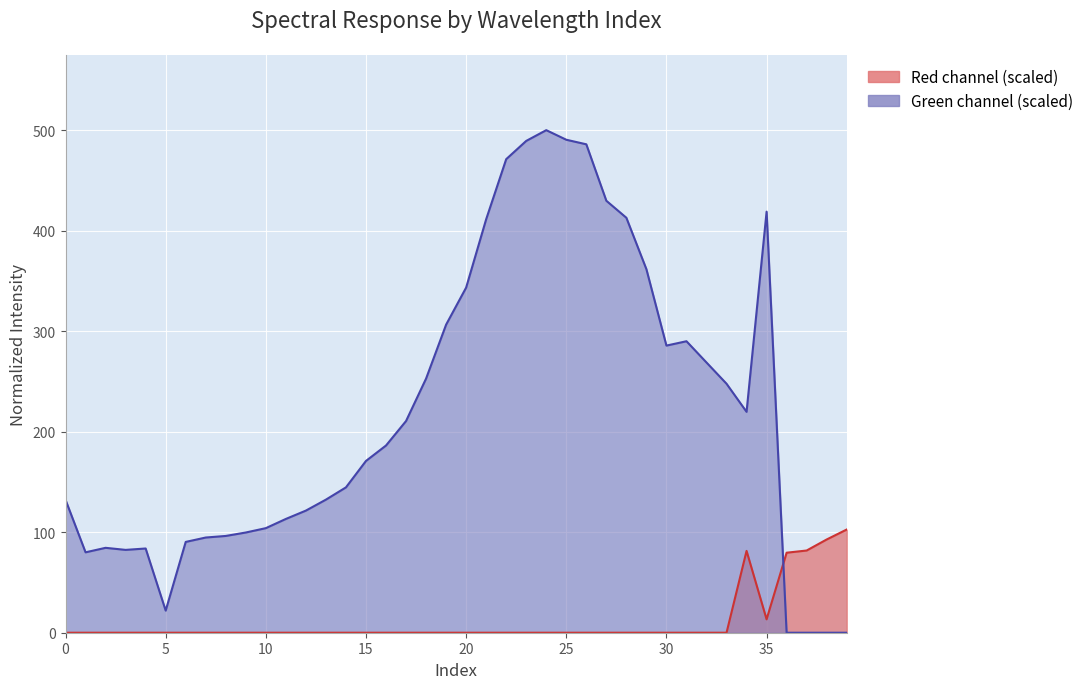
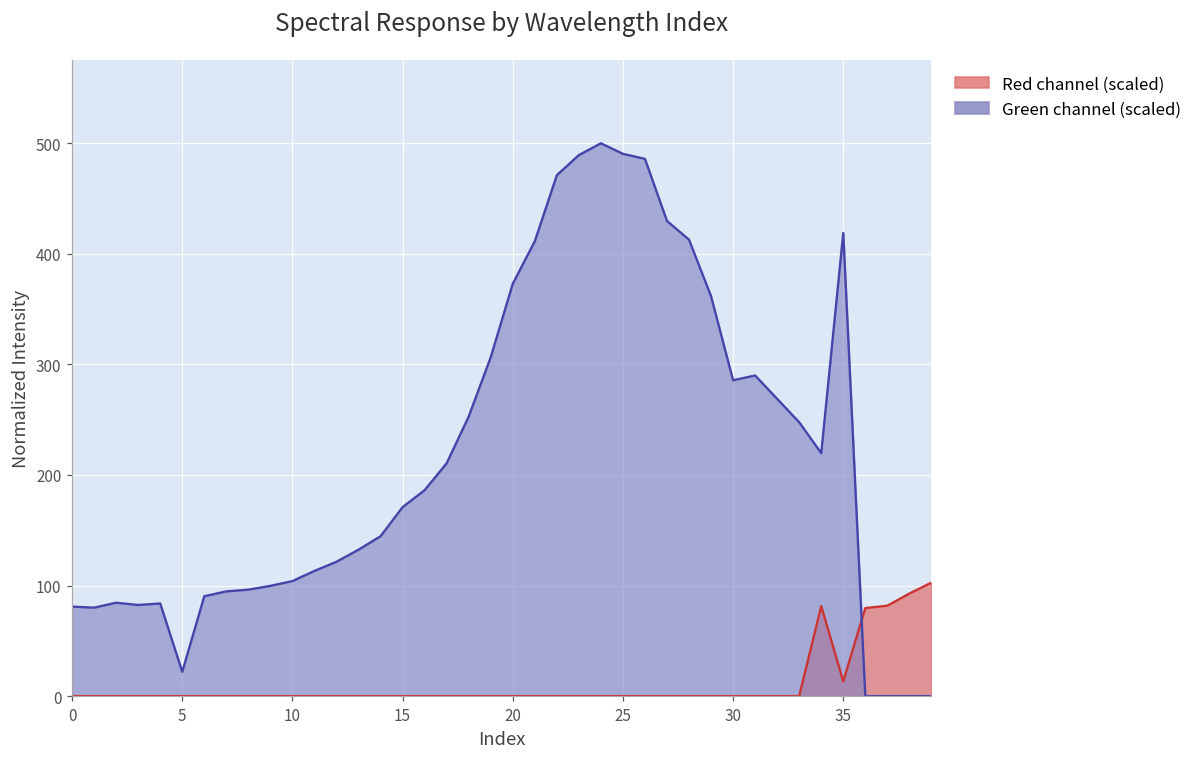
Green channel (scaled), 0: 132 -> 81
Green channel (scaled), 20: 343 -> 373
